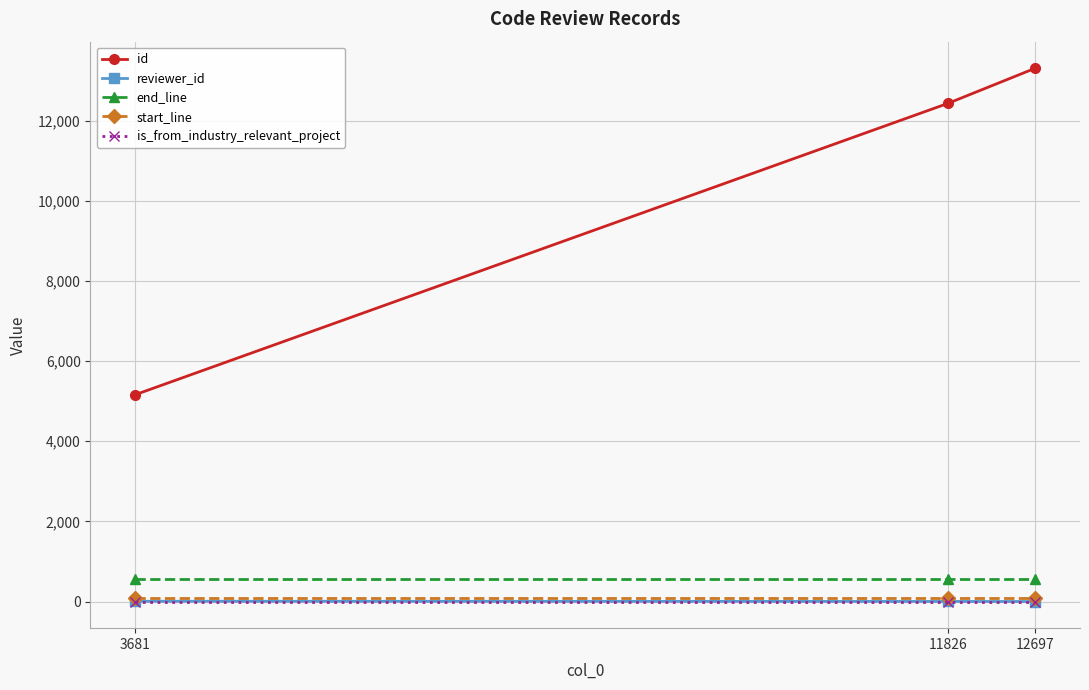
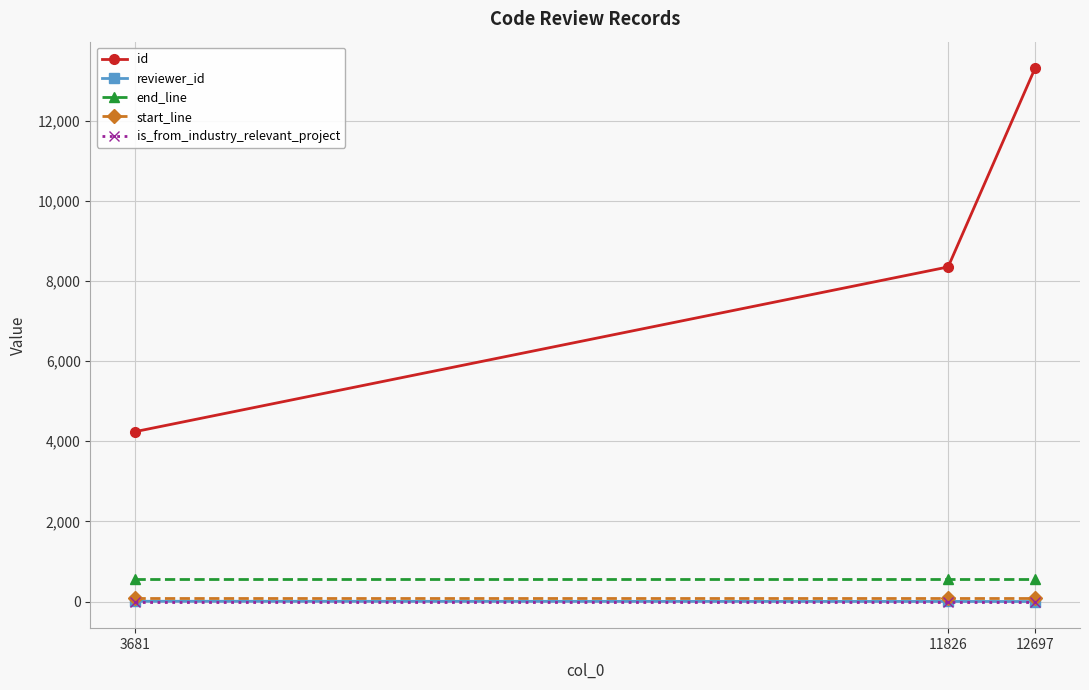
id, 3681: 5,200 -> 4,200
id, 11826: 12,400 -> 8,300
